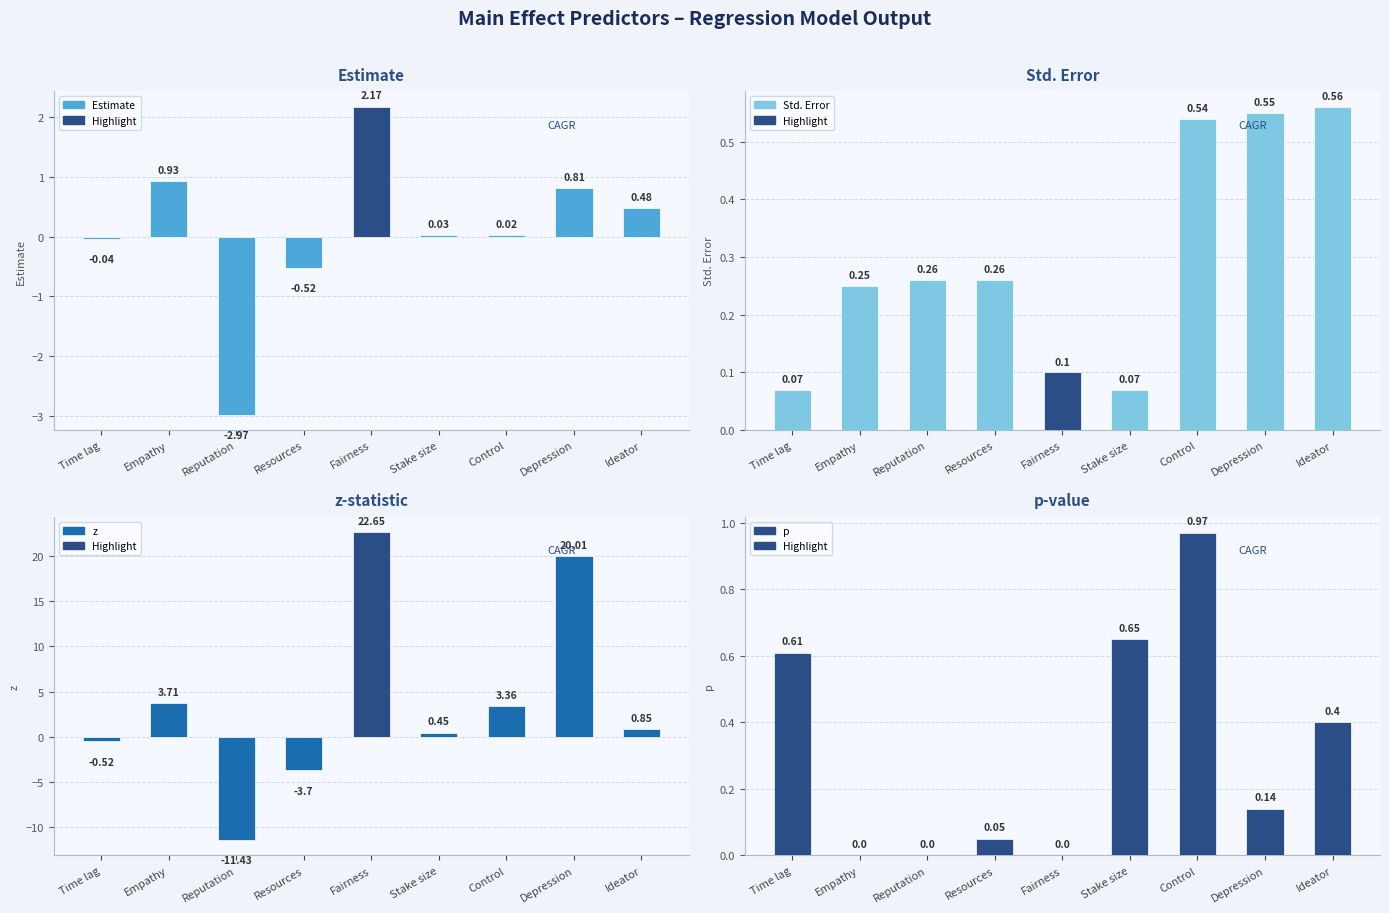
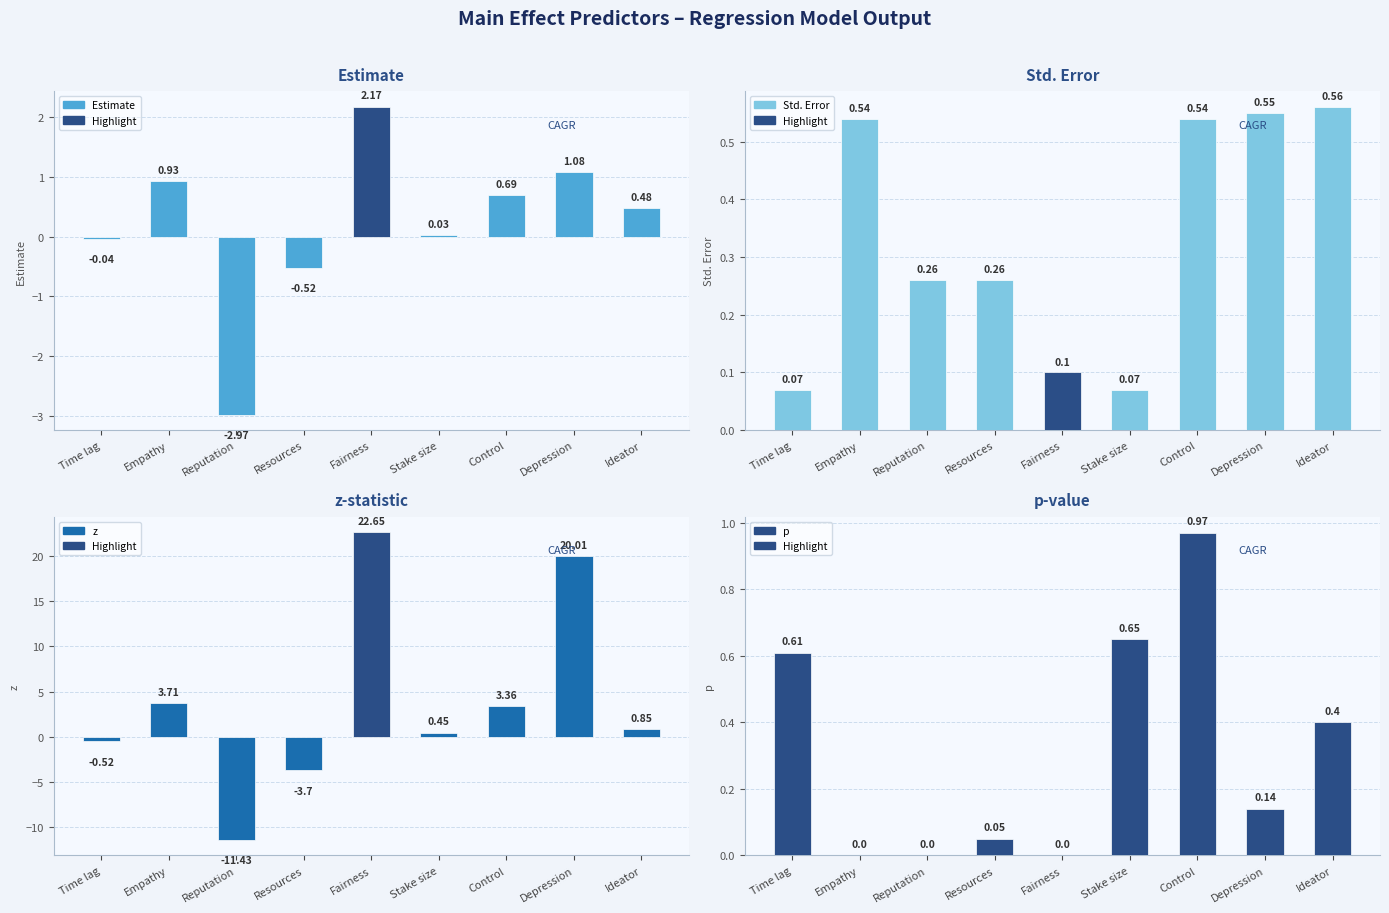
Estimate, Control: 0.02 -> 0.69
Estimate, Depression: 0.81 -> 1.08
Std. Error, Empathy: 0.25 -> 0.54
